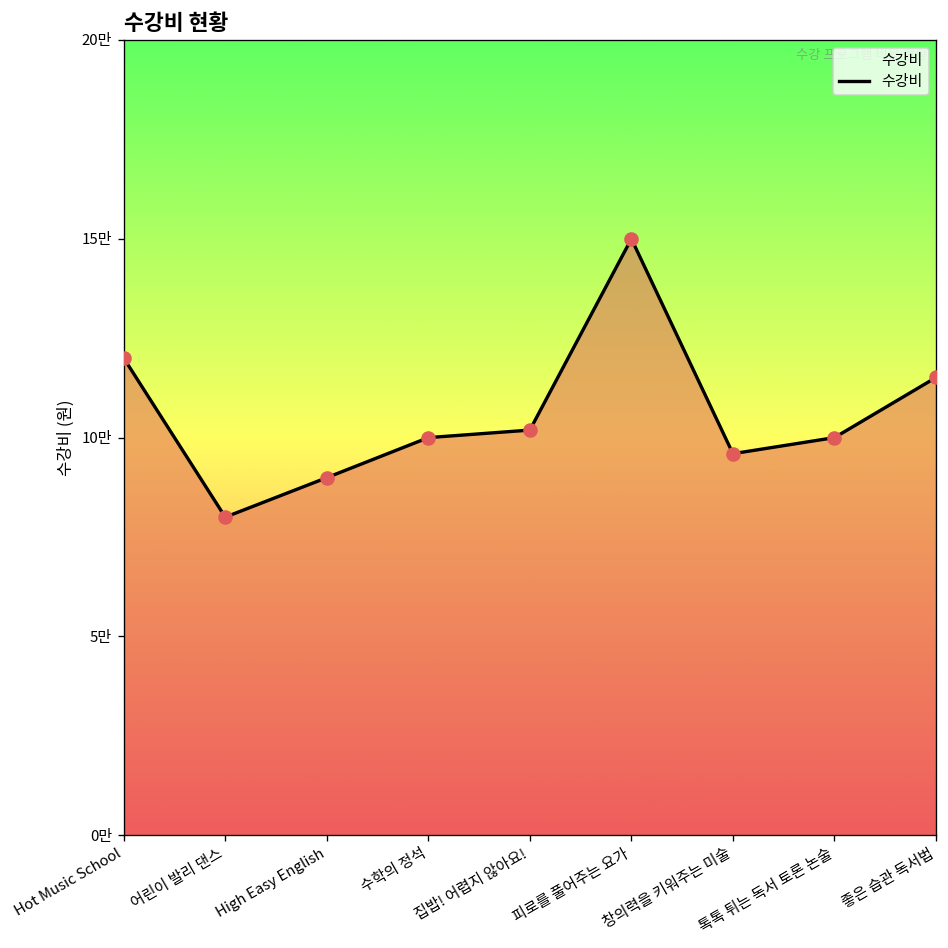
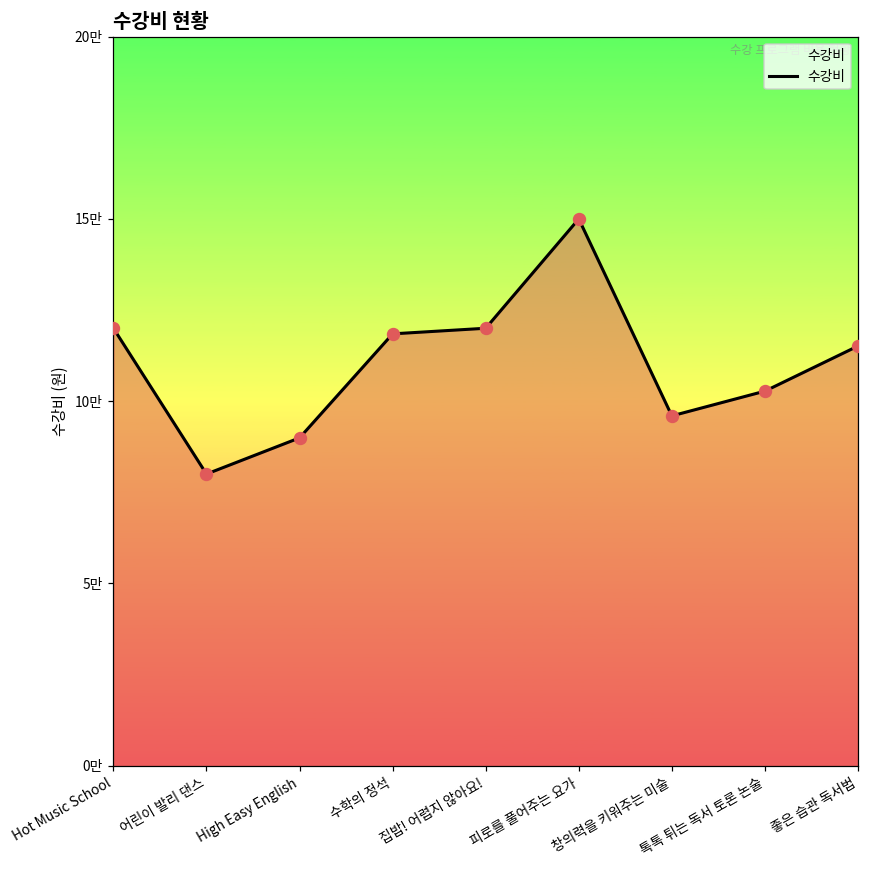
수학의 정석: 10.0만 -> 11.8만
집밥! 어렵지 않아요!: 10.2만 -> 12.0만
톡톡 튀는 독서 토론 논술: 10.0만 -> 10.3만
